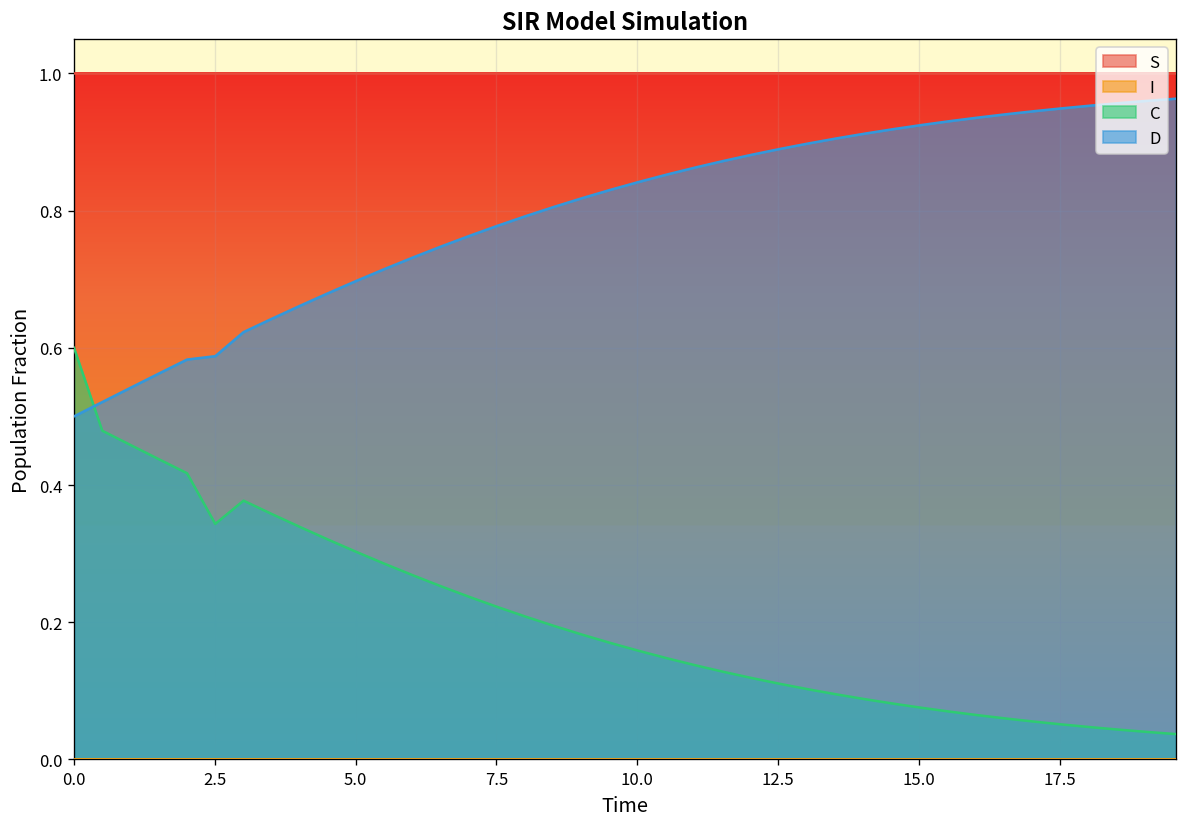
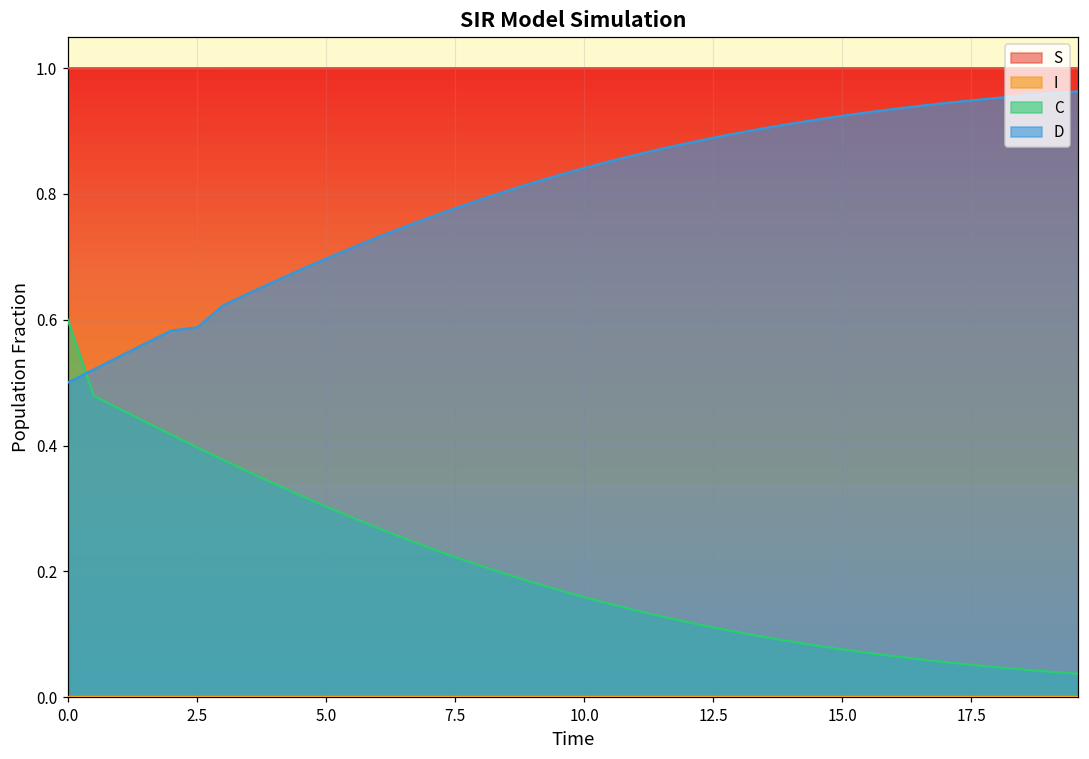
C, 2.5: 0.34 -> 0.40
